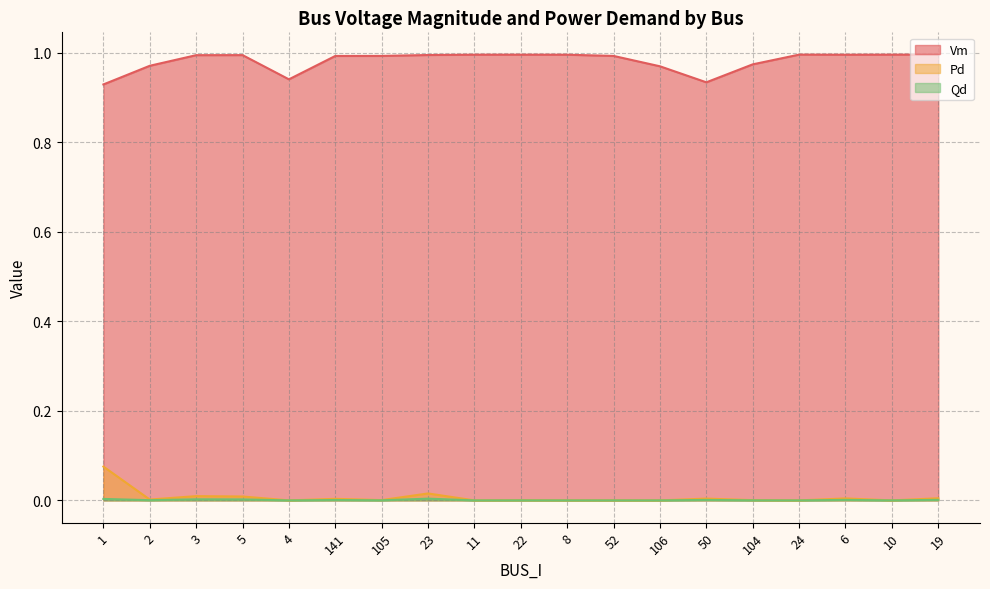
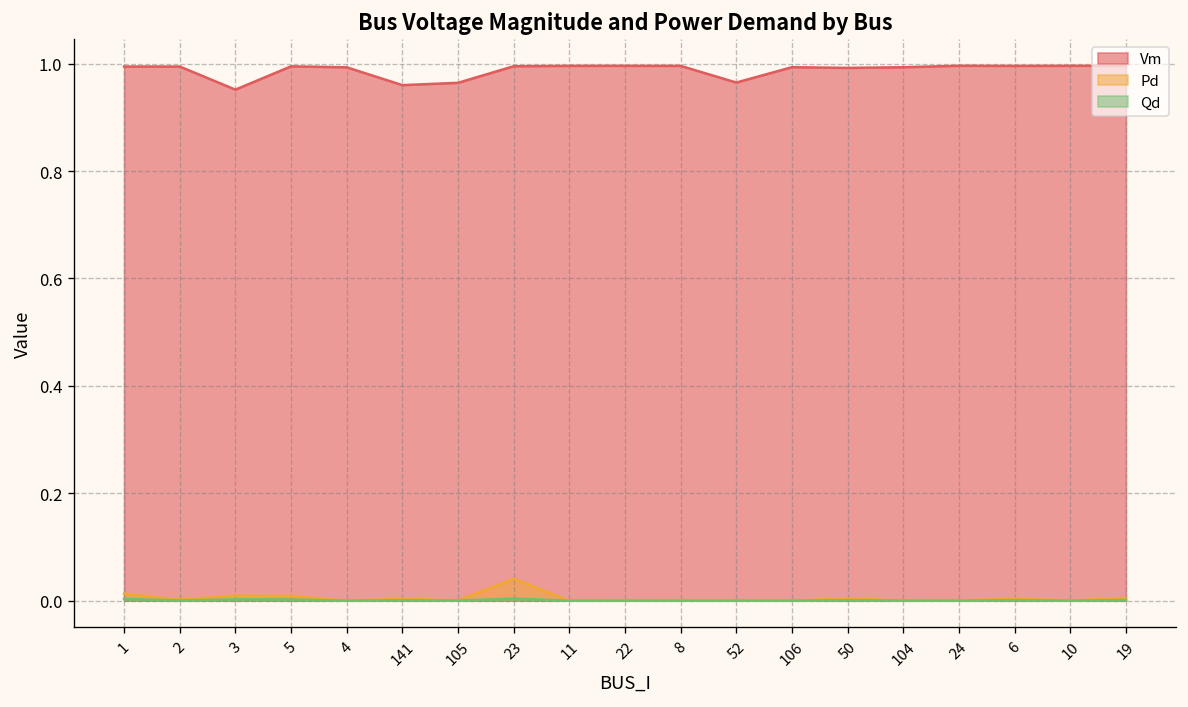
Vm, 1: 0.93 -> 0.99
Pd, 1: 0.08 -> 0.01
Vm, 2: 0.97 -> 0.99
Vm, 3: 0.99 -> 0.95
Vm, 4: 0.94 -> 0.99
Vm, 141: 0.99 -> 0.96
Vm, 105: 0.99 -> 0.96
Pd, 23: 0.02 -> 0.04
Vm, 52: 0.99 -> 0.96
Vm, 106: 0.97 -> 0.99
Vm, 50: 0.93 -> 0.99
Vm, 104: 0.97 -> 0.99
